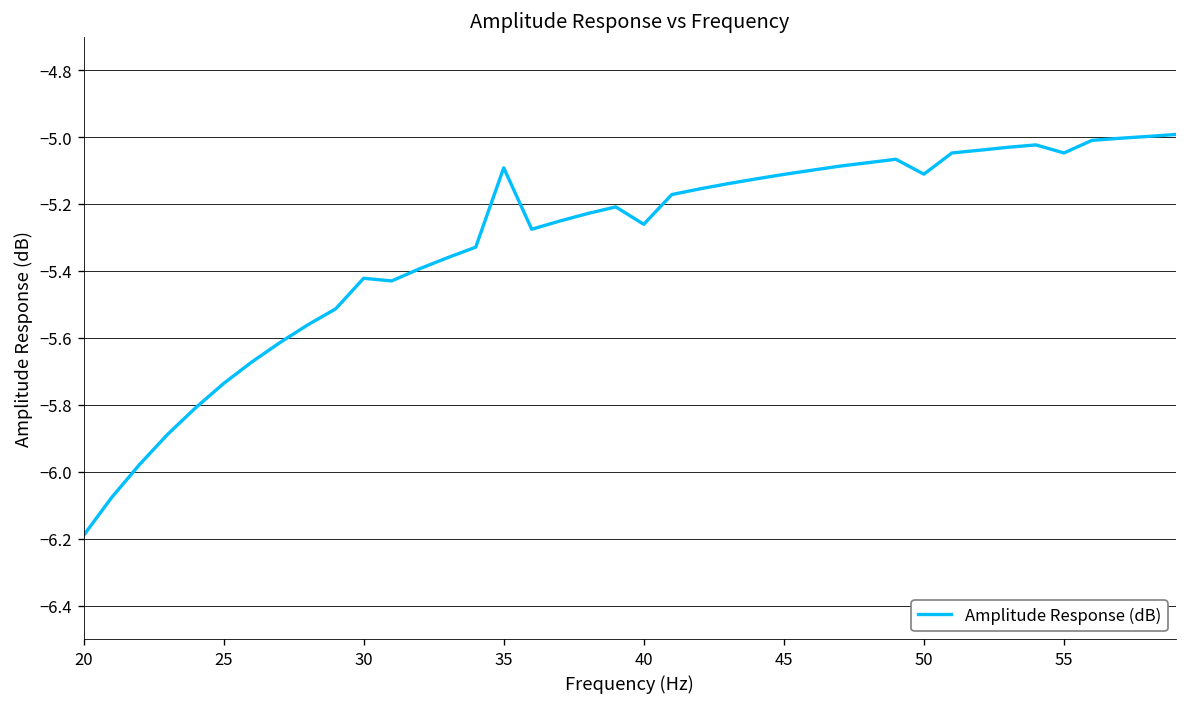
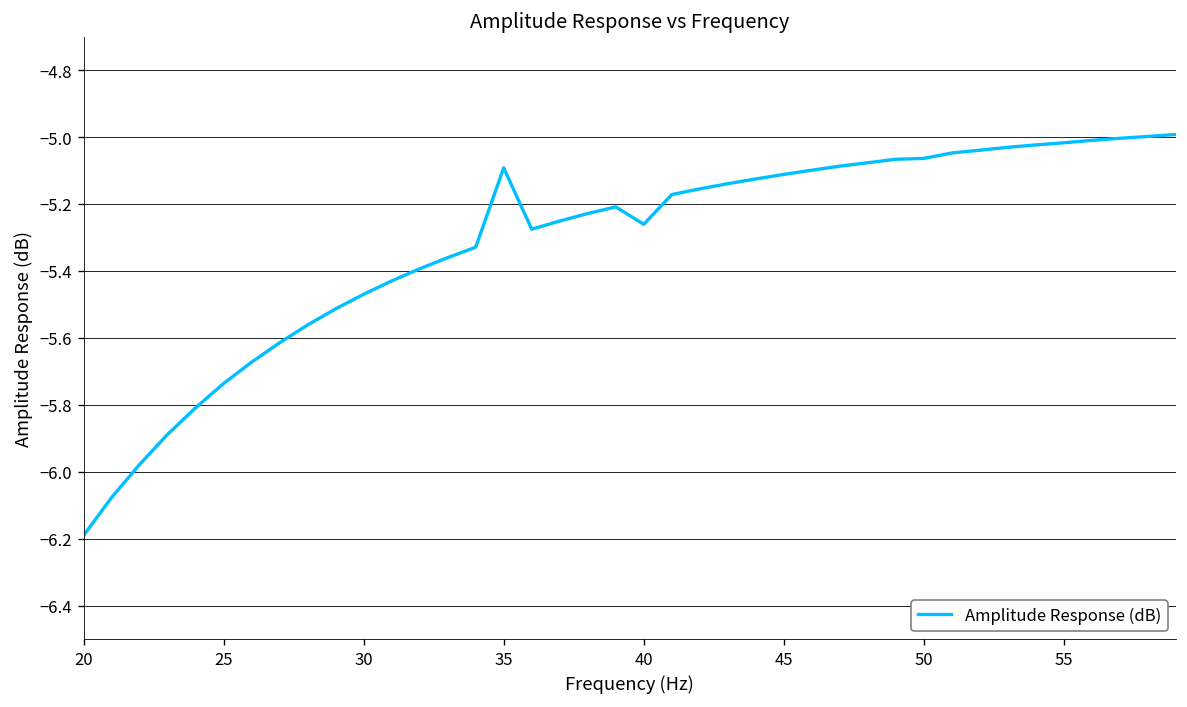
30: -5.42 -> -5.47
50: -5.11 -> -5.06
55: -5.05 -> -5.02
